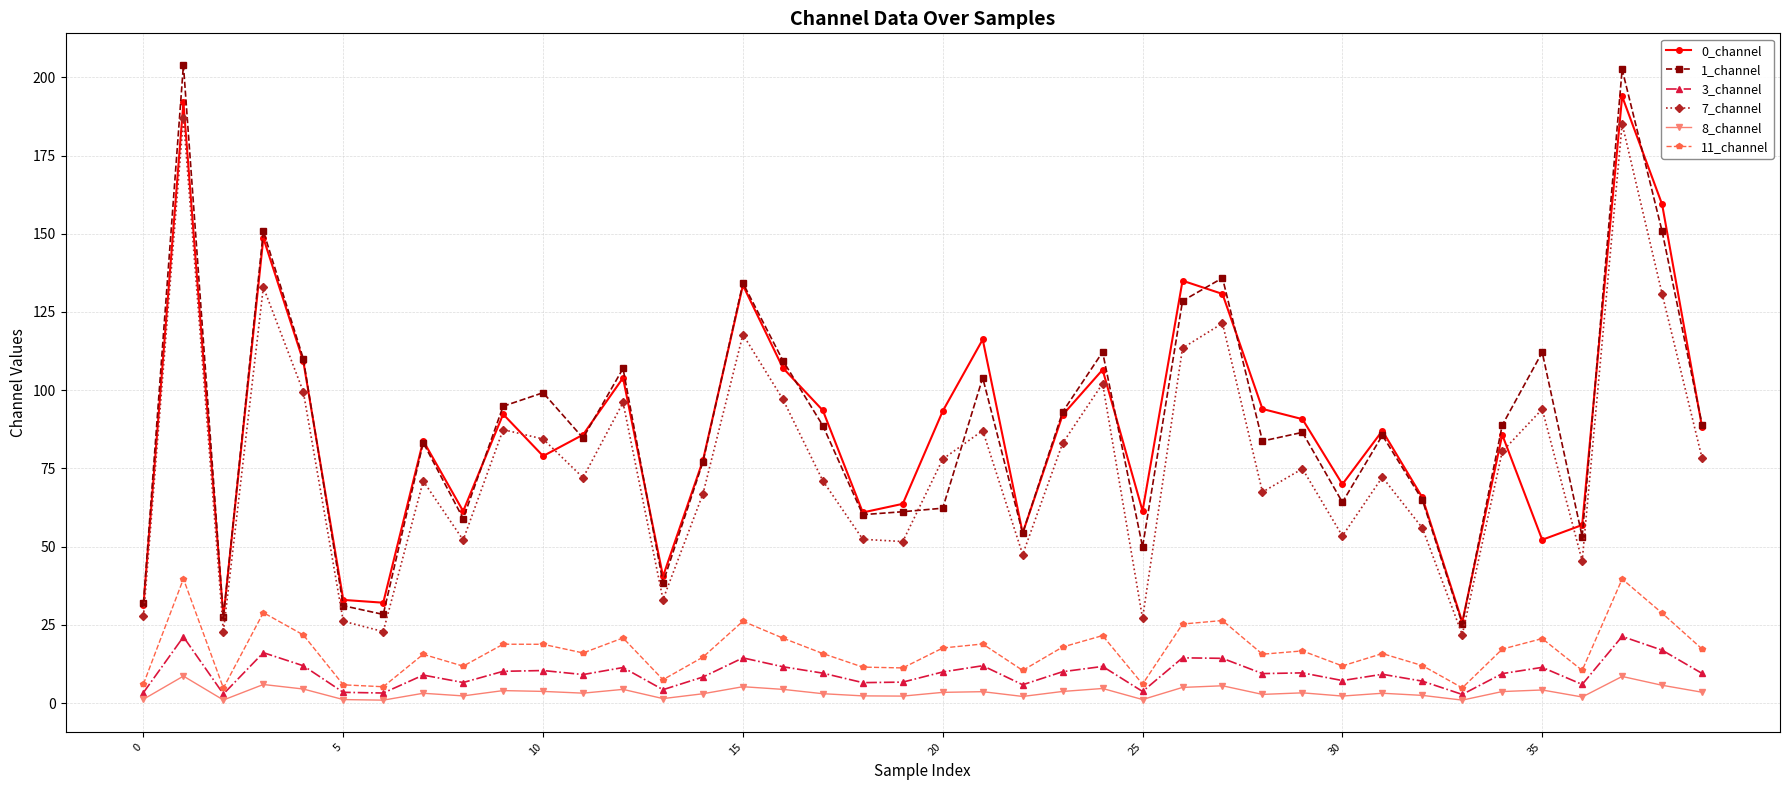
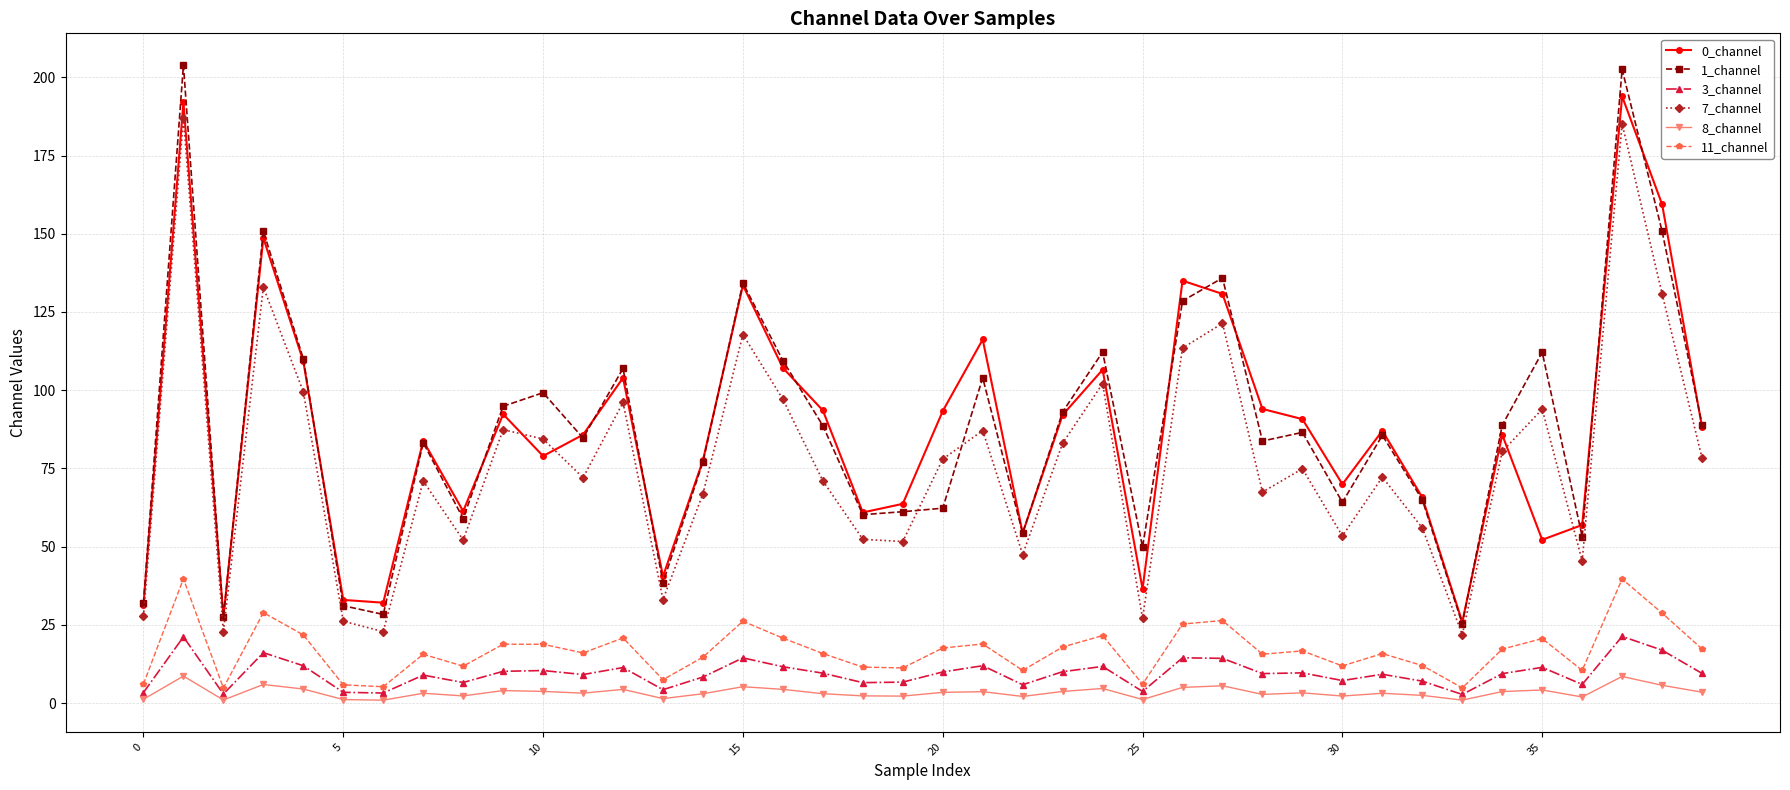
0_channel, 25: 61 -> 36
